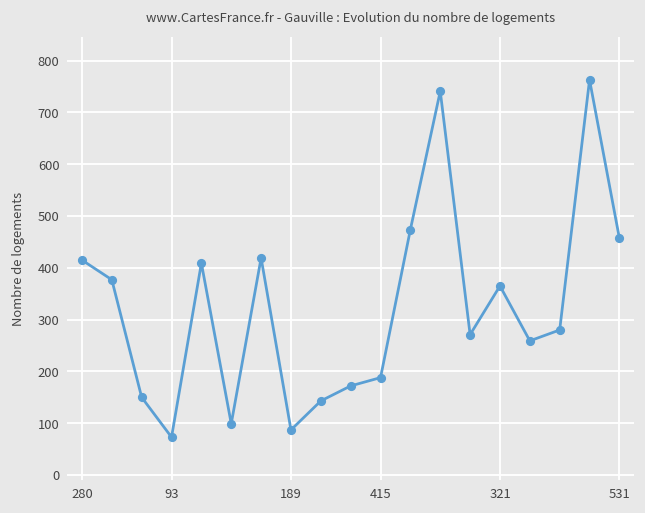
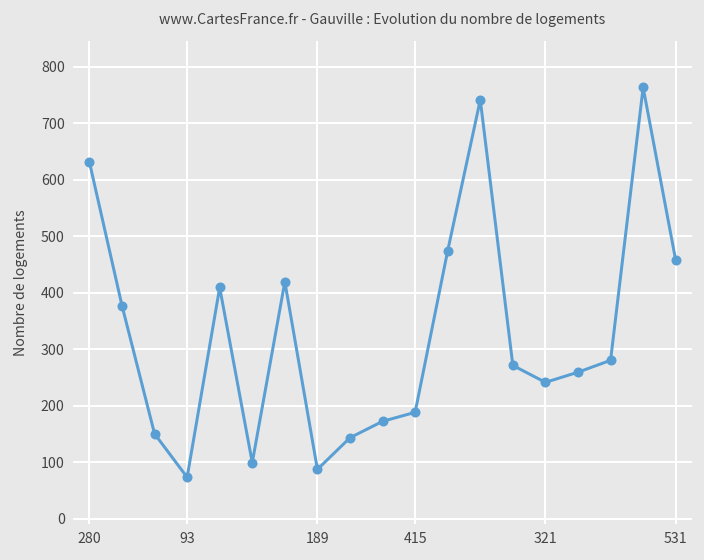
280: 420 -> 630
321: 370 -> 240
